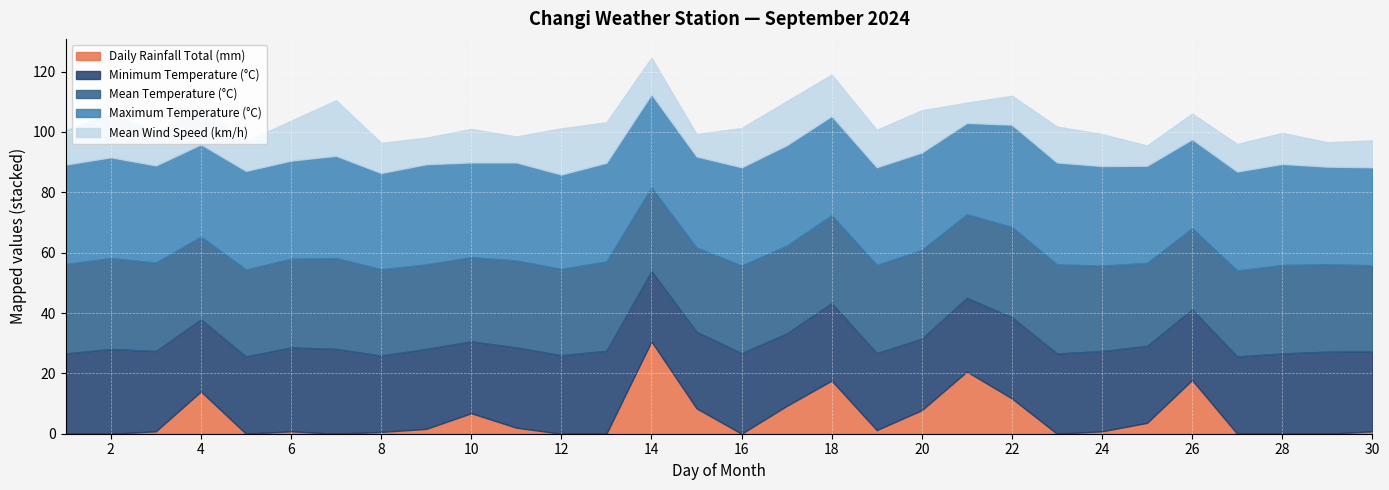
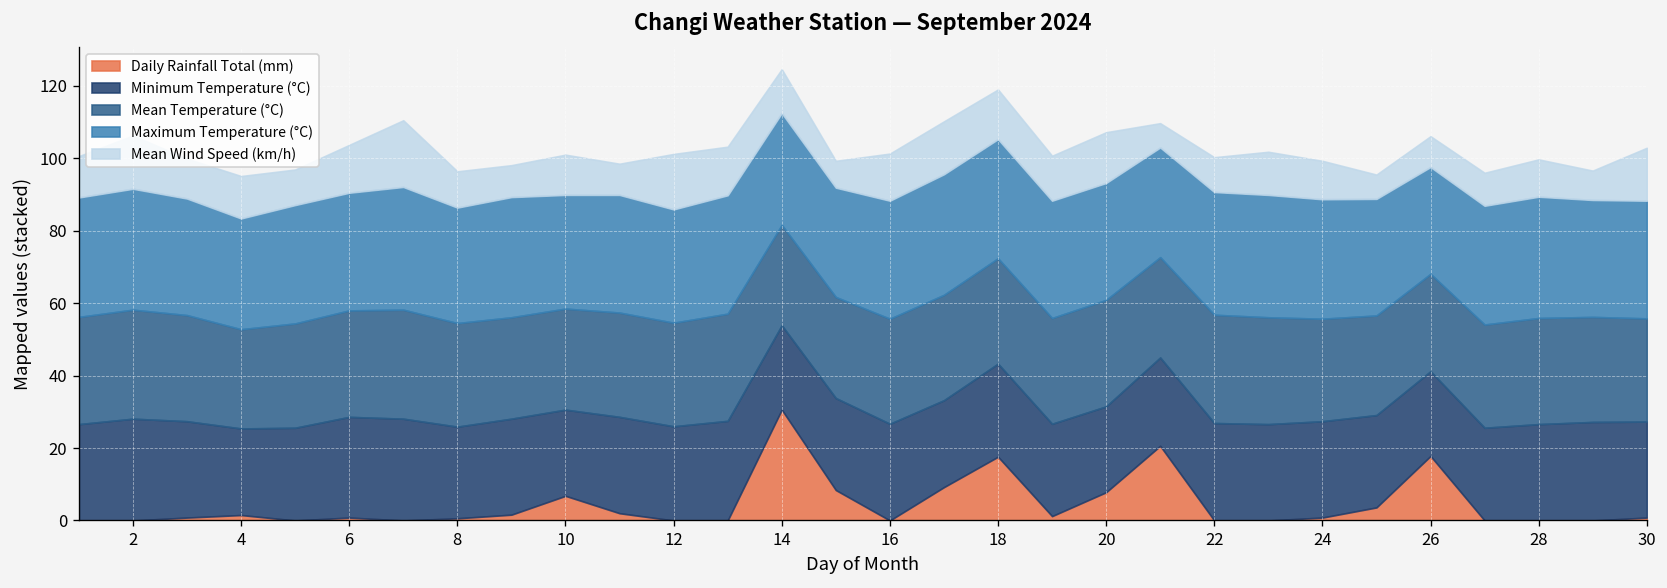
Daily Rainfall Total (mm), 4: 14 -> 2
Daily Rainfall Total (mm), 22: 12 -> 0
Mean Wind Speed (km/h), 30: 9 -> 15
